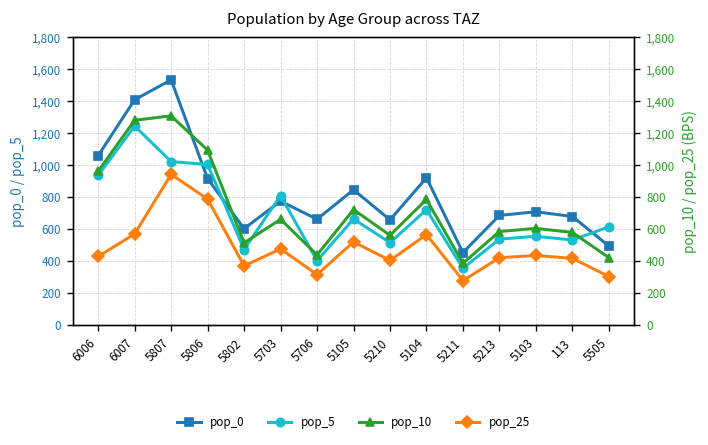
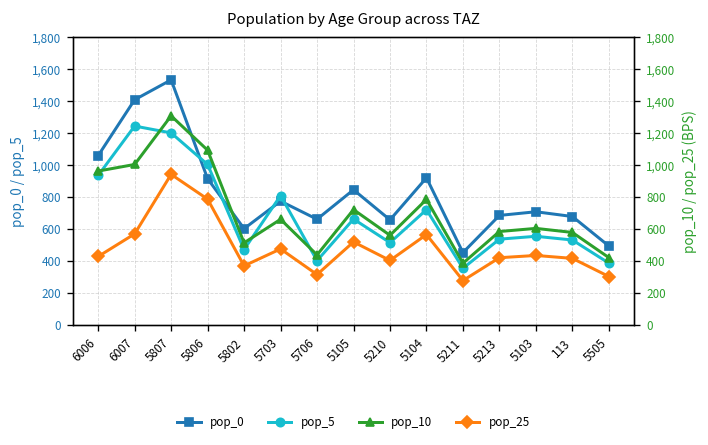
pop_5, 5807: 1,020 -> 1,200
pop_5, 5505: 610 -> 390
pop_10, 6007: 1,280 -> 1,000
